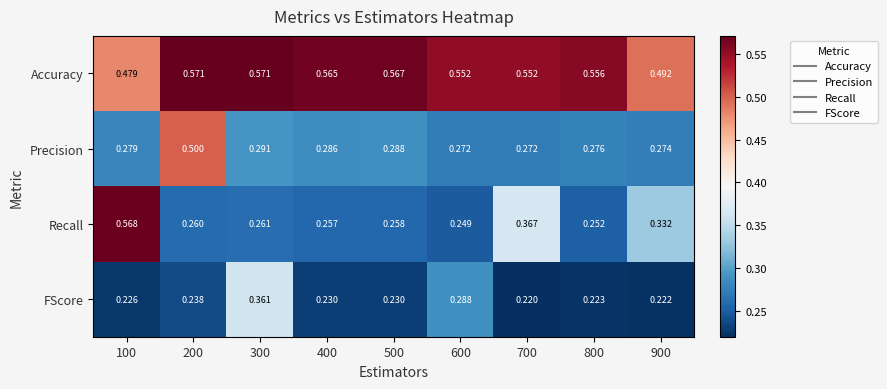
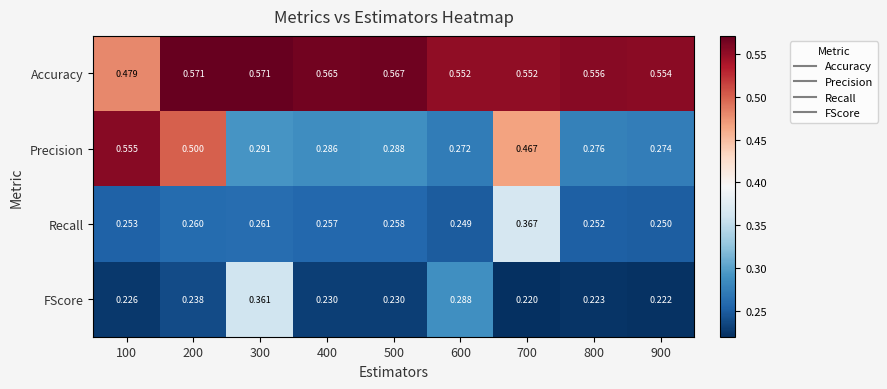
Accuracy, 900: 0.492 -> 0.554
Precision, 100: 0.279 -> 0.555
Precision, 700: 0.272 -> 0.467
Recall, 100: 0.568 -> 0.253
Recall, 900: 0.332 -> 0.250
